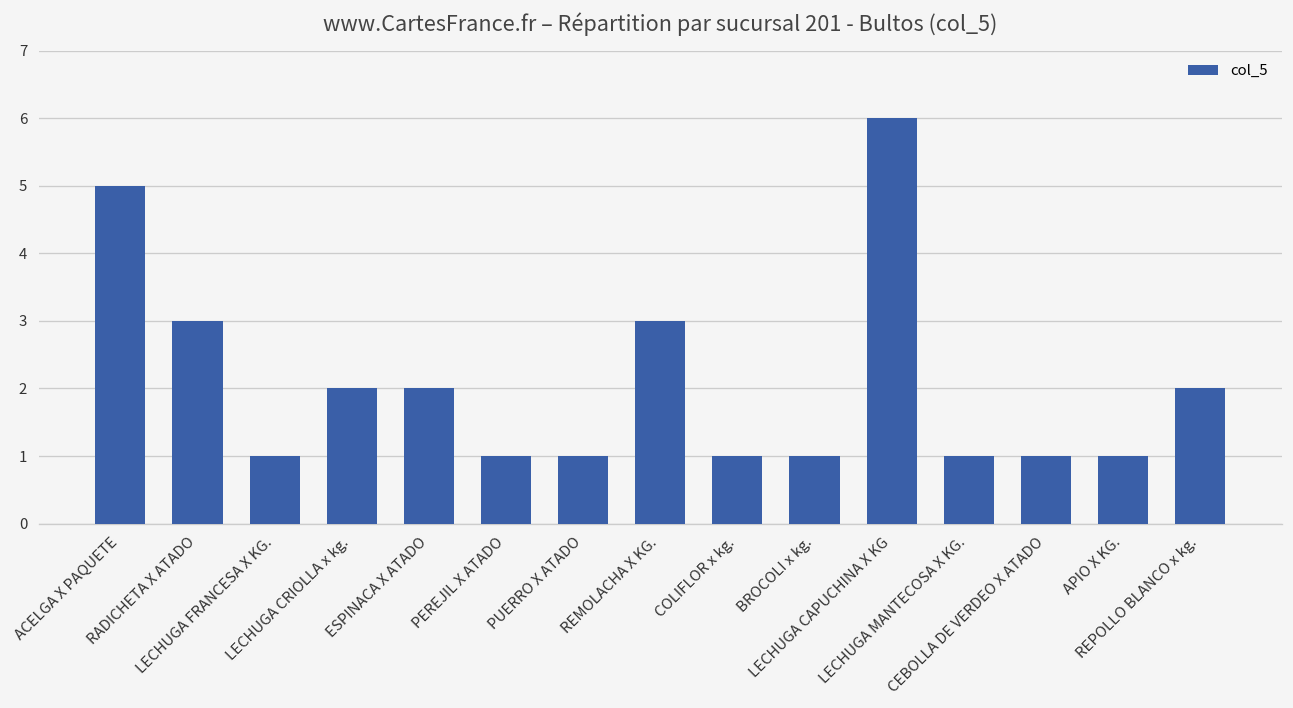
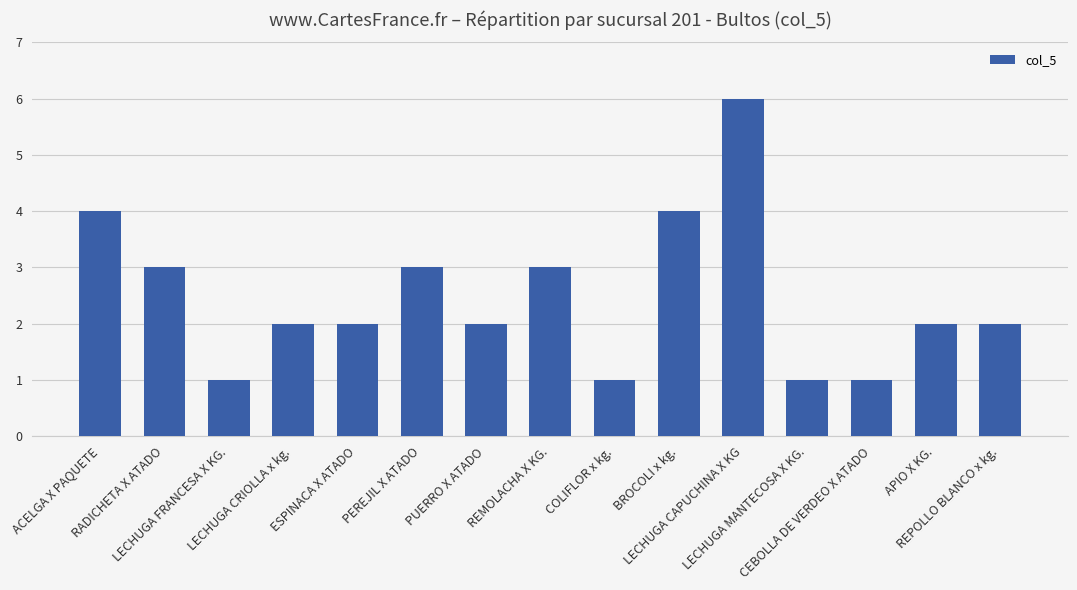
ACELGA X PAQUETE: 5 -> 4
PEREJIL X ATADO: 1 -> 3
PUERRO X ATADO: 1 -> 2
BROCOLI x kg.: 1 -> 4
APIO X KG.: 1 -> 2
